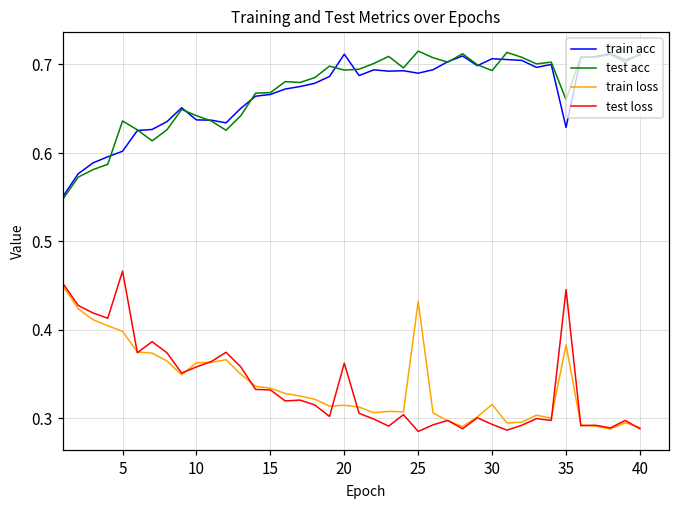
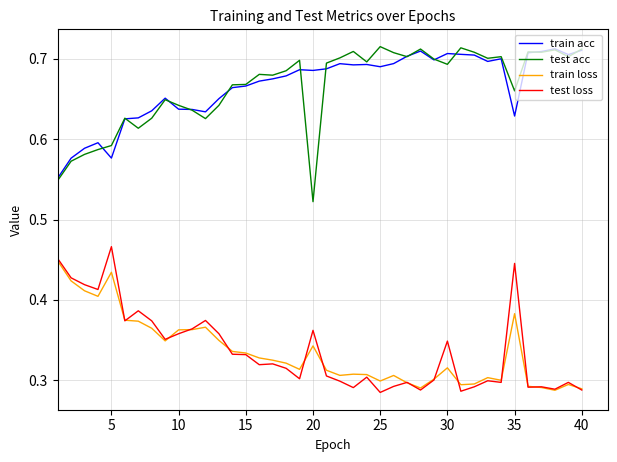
train acc, 5: 0.60 -> 0.58
test acc, 5: 0.64 -> 0.59
train loss, 5: 0.40 -> 0.43
train acc, 20: 0.71 -> 0.69
test acc, 20: 0.69 -> 0.52
train loss, 20: 0.31 -> 0.34
train loss, 25: 0.43 -> 0.30
test loss, 30: 0.29 -> 0.35
